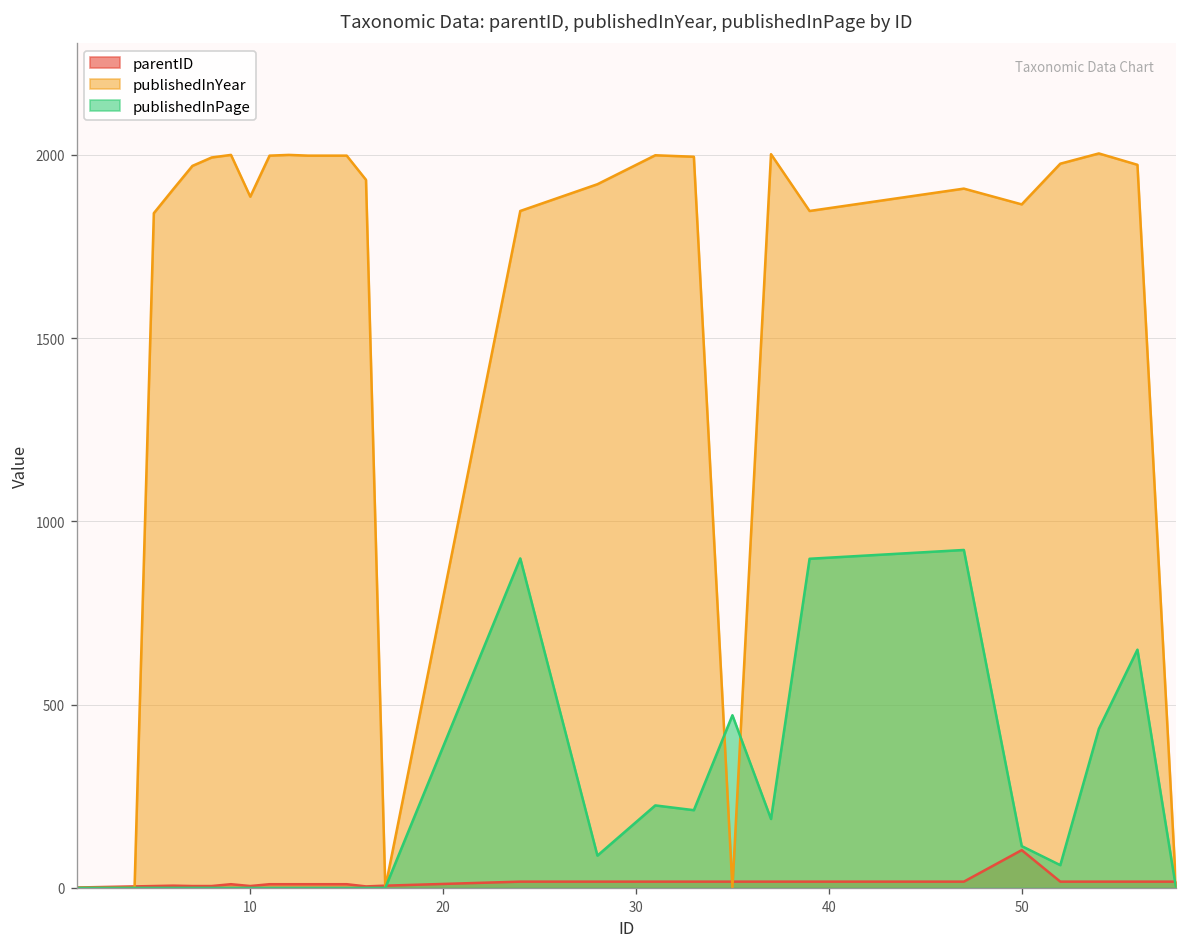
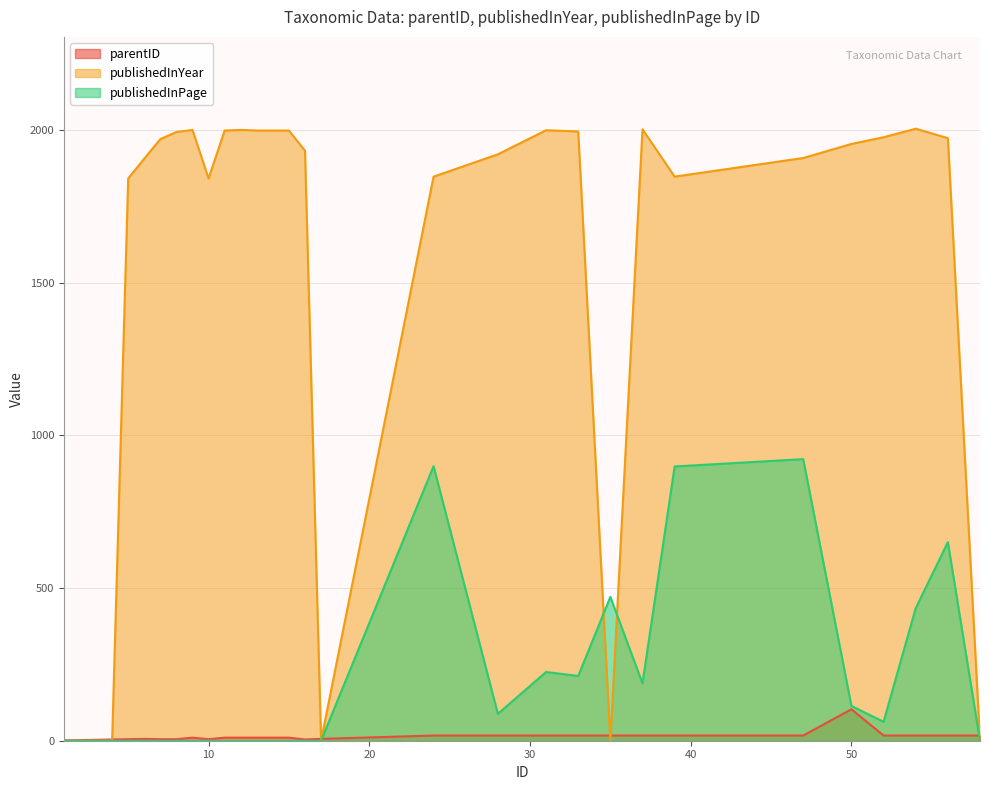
publishedInYear, 10: 1890 -> 1840
publishedInYear, 50: 1870 -> 1950
